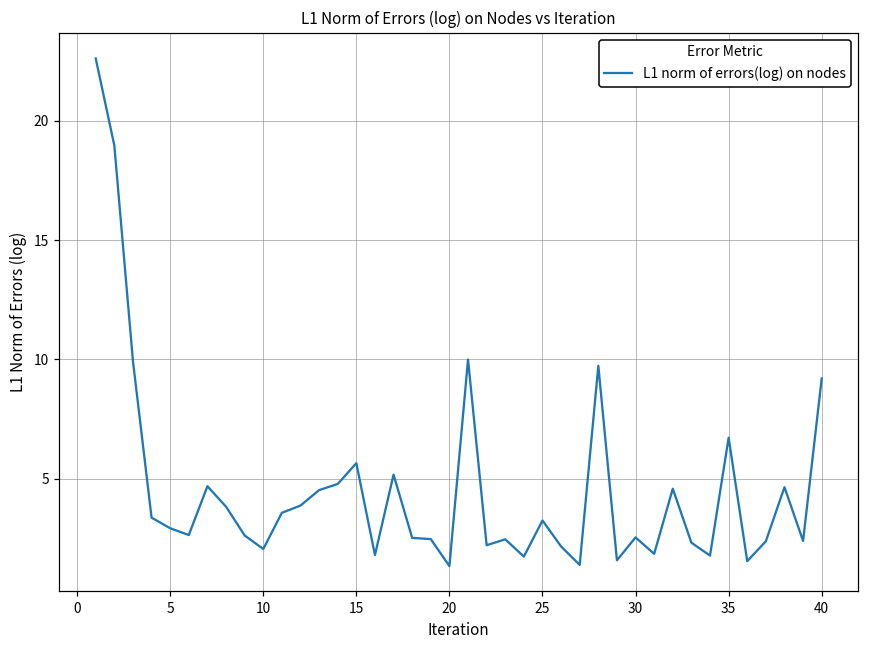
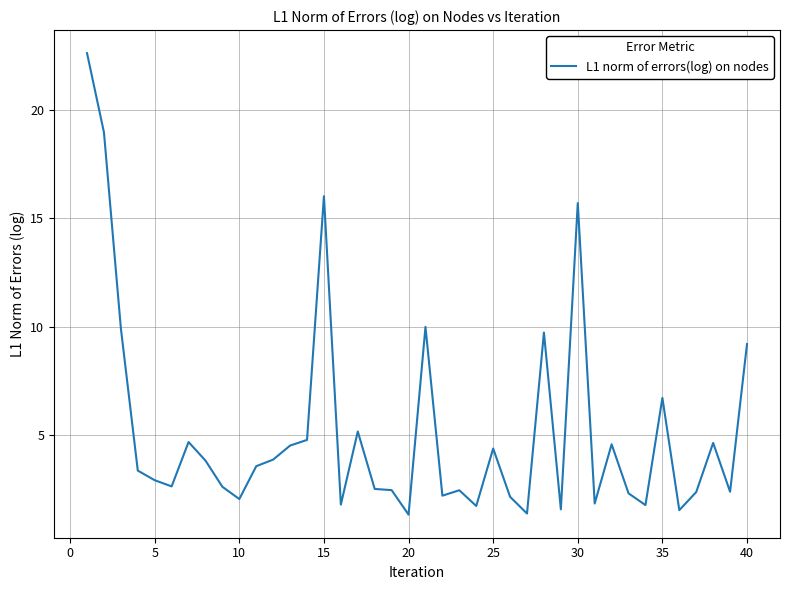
15: 5.7 -> 16.0
25: 3.3 -> 4.4
30: 2.5 -> 15.7
